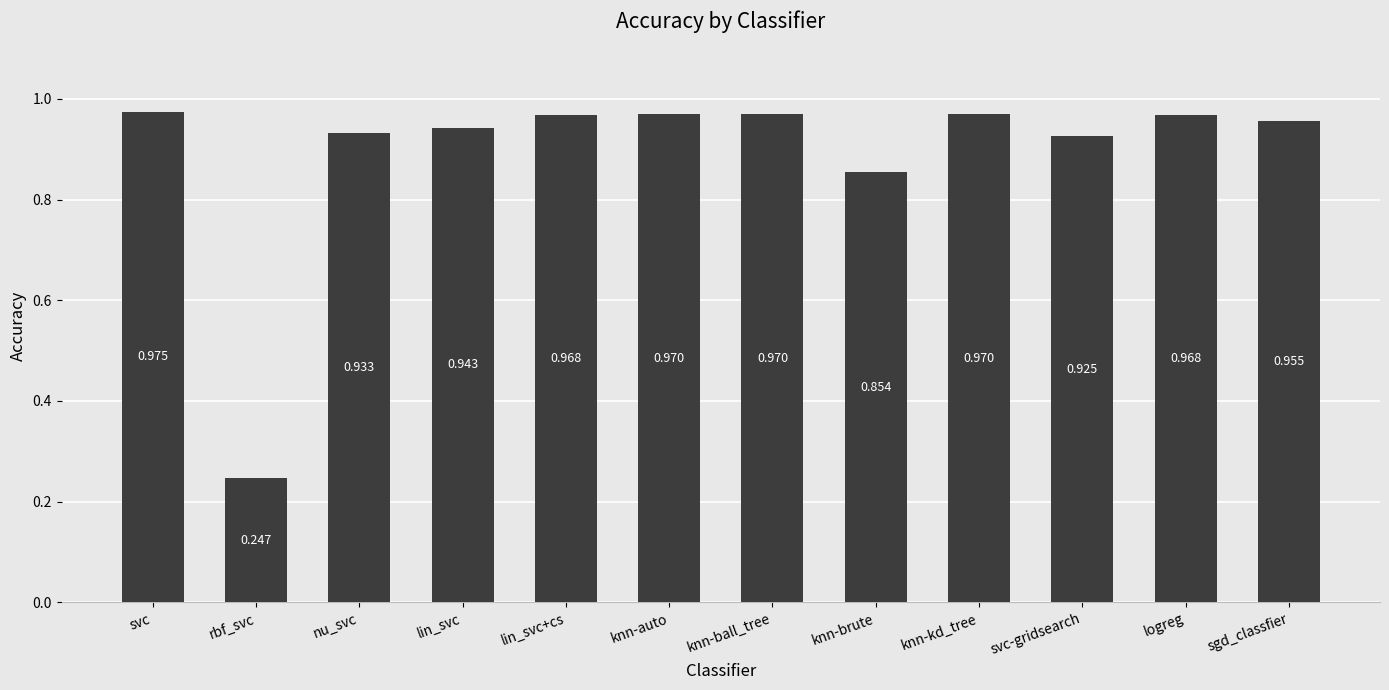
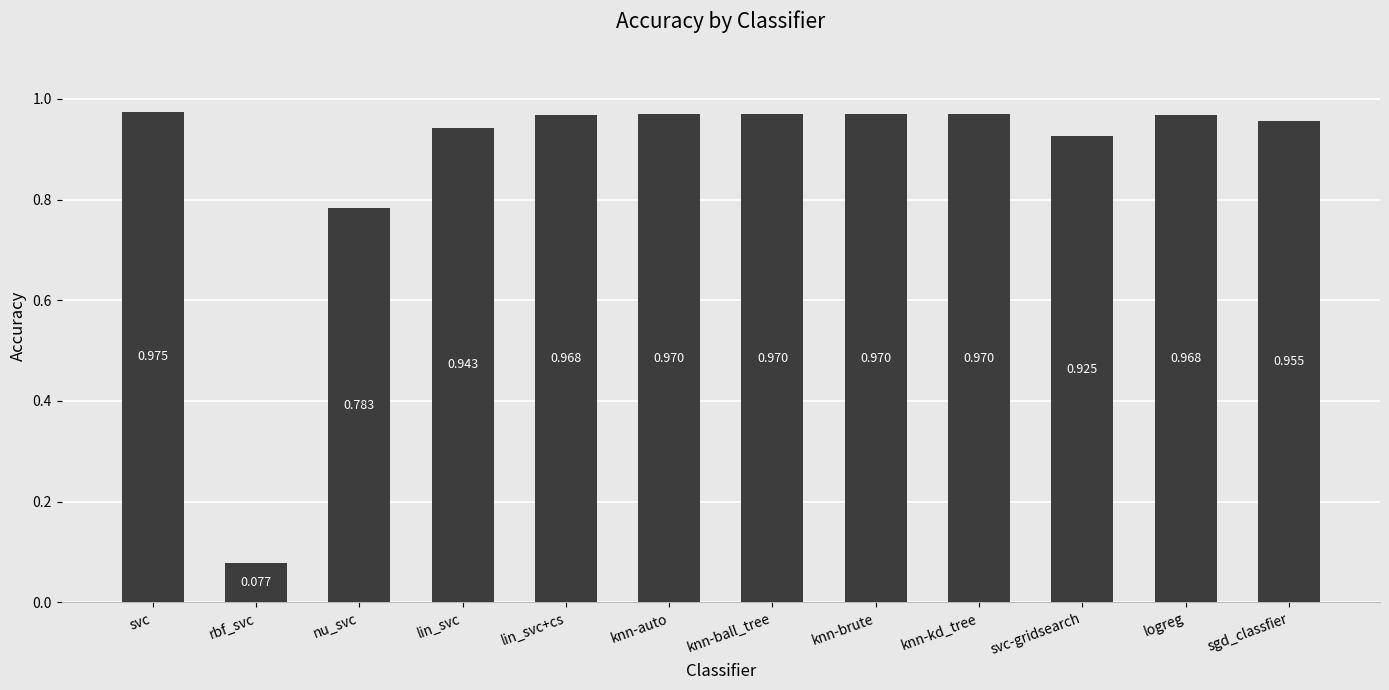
rbf_svc: 0.247 -> 0.077
nu_svc: 0.933 -> 0.783
knn-brute: 0.854 -> 0.970
